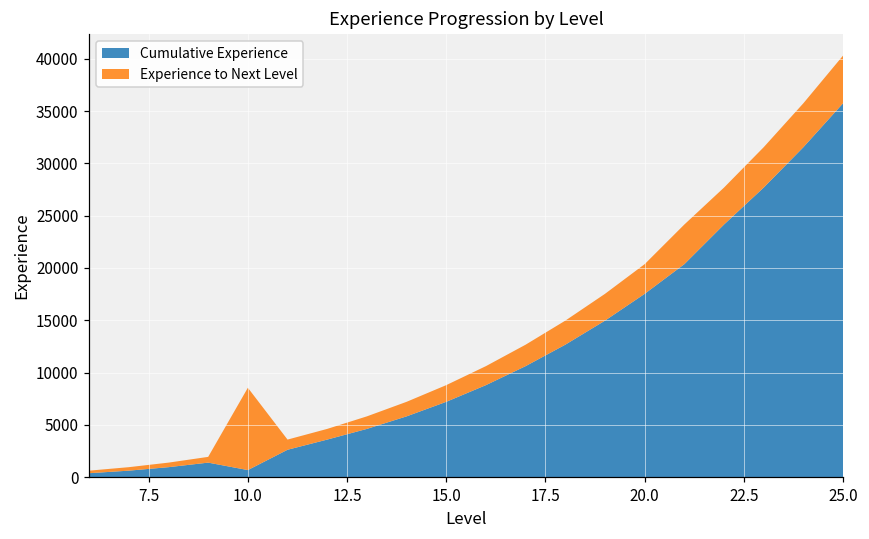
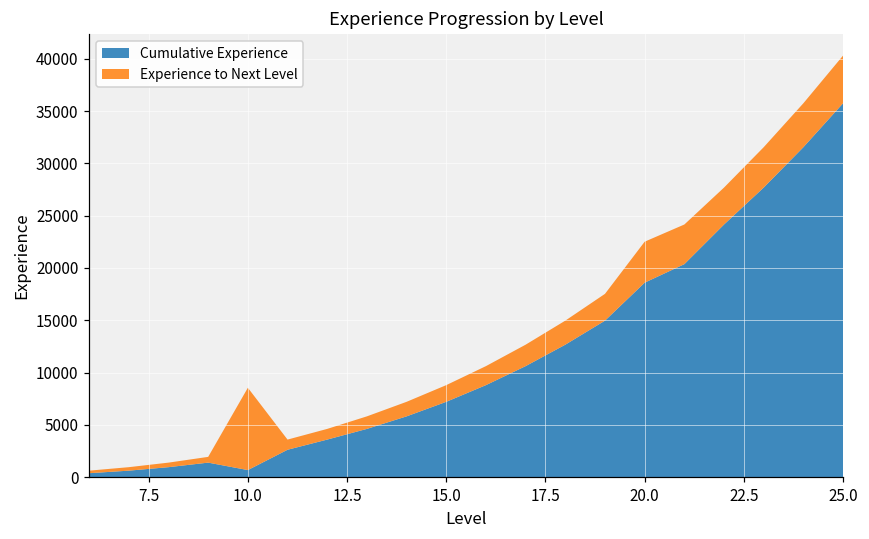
Cumulative Experience, 20.0: 18000 -> 19000
Experience to Next Level, 20.0: 3000 -> 4000
